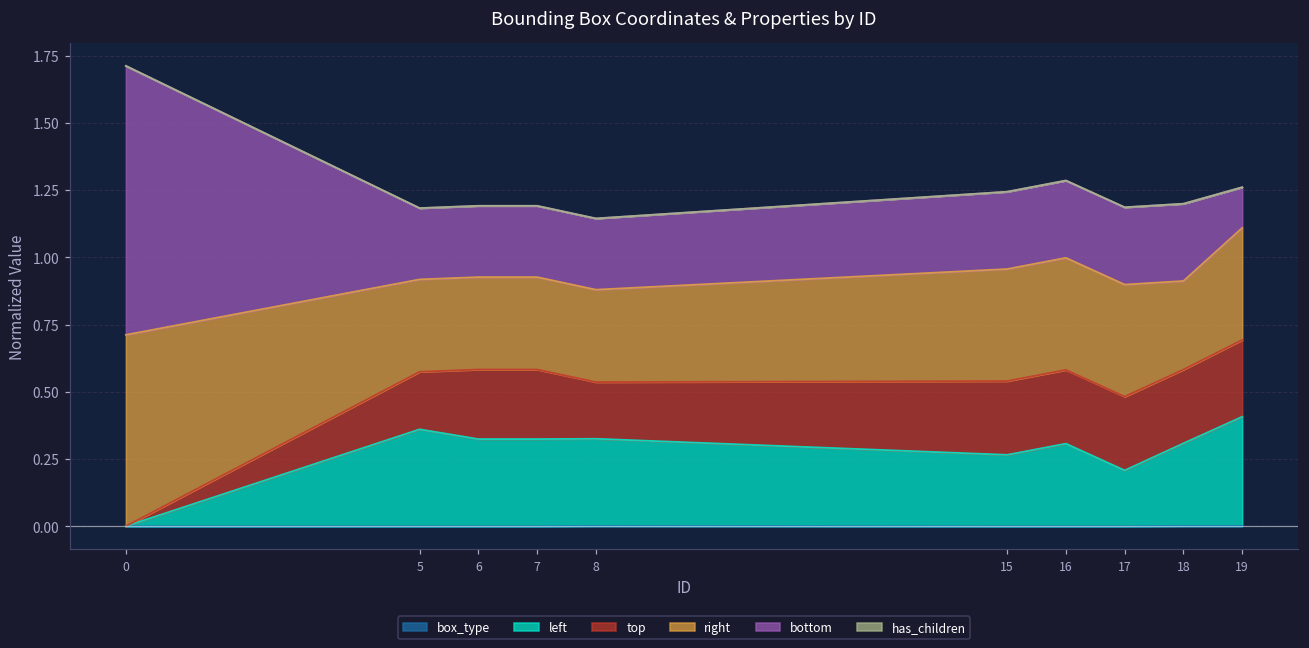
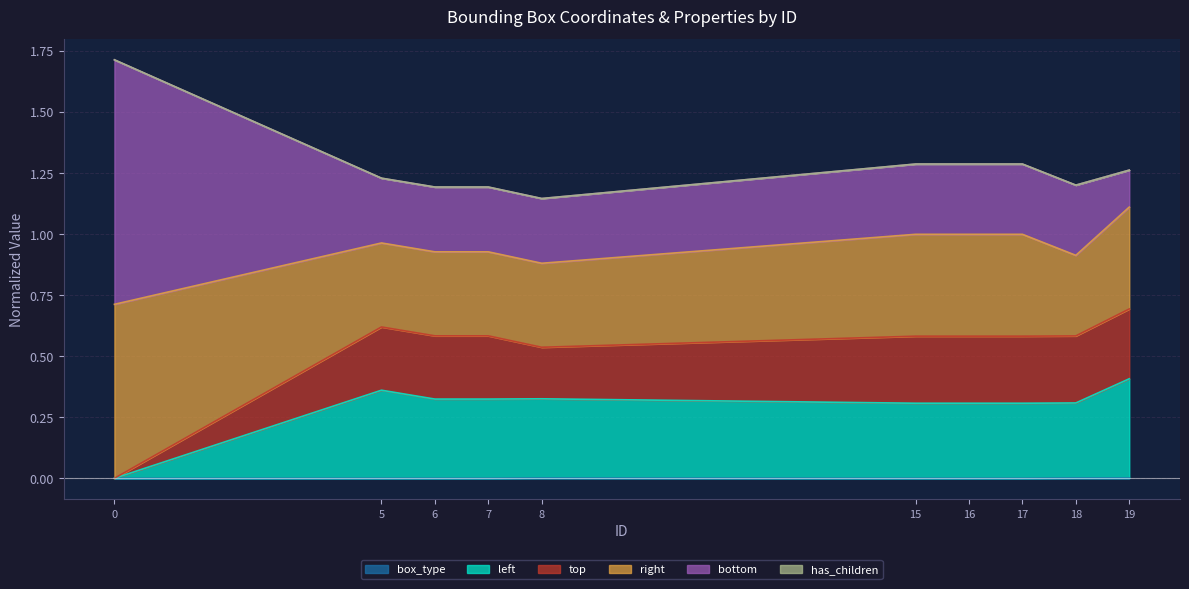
top, 5: 0.21 -> 0.26
left, 15: 0.27 -> 0.31
left, 17: 0.21 -> 0.31
